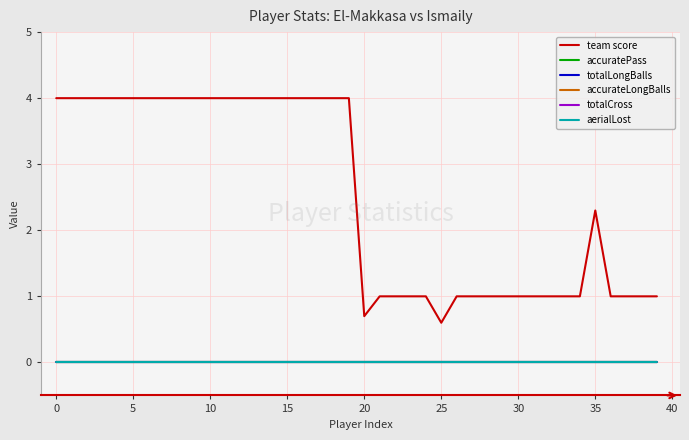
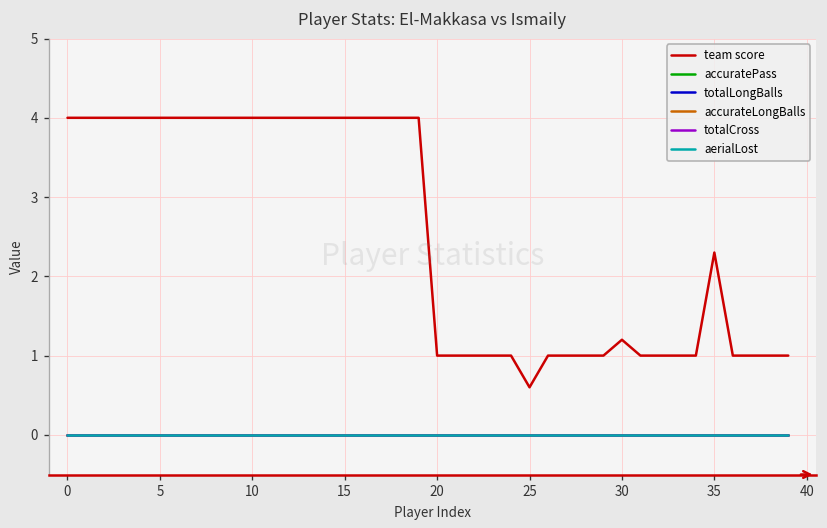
team score, 20: 0.7 -> 1.0
team score, 30: 1.0 -> 1.2
